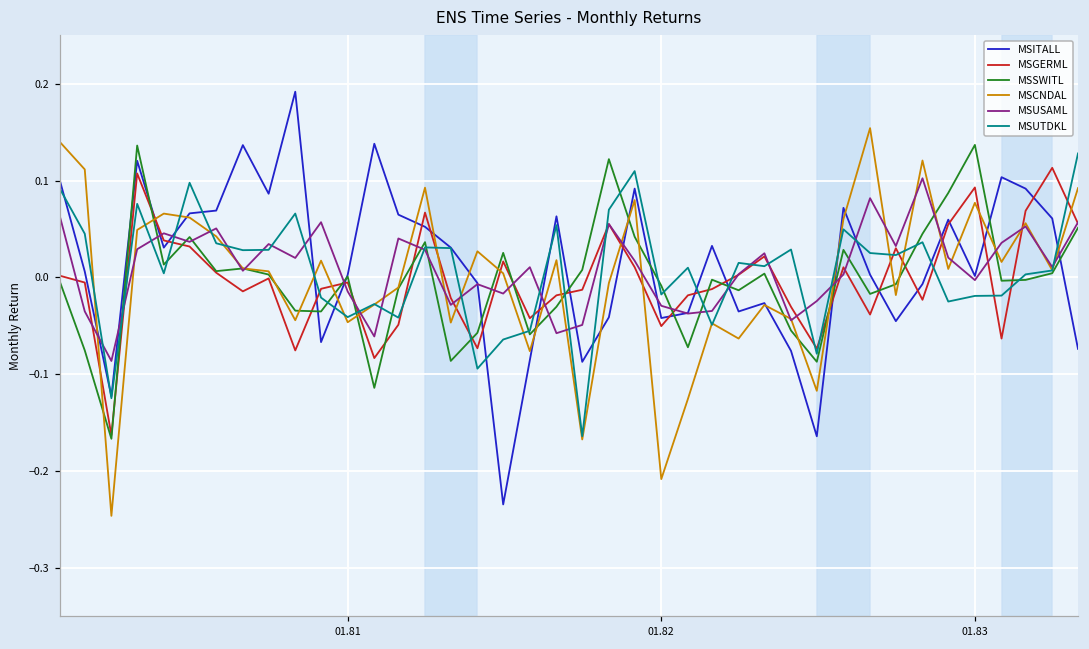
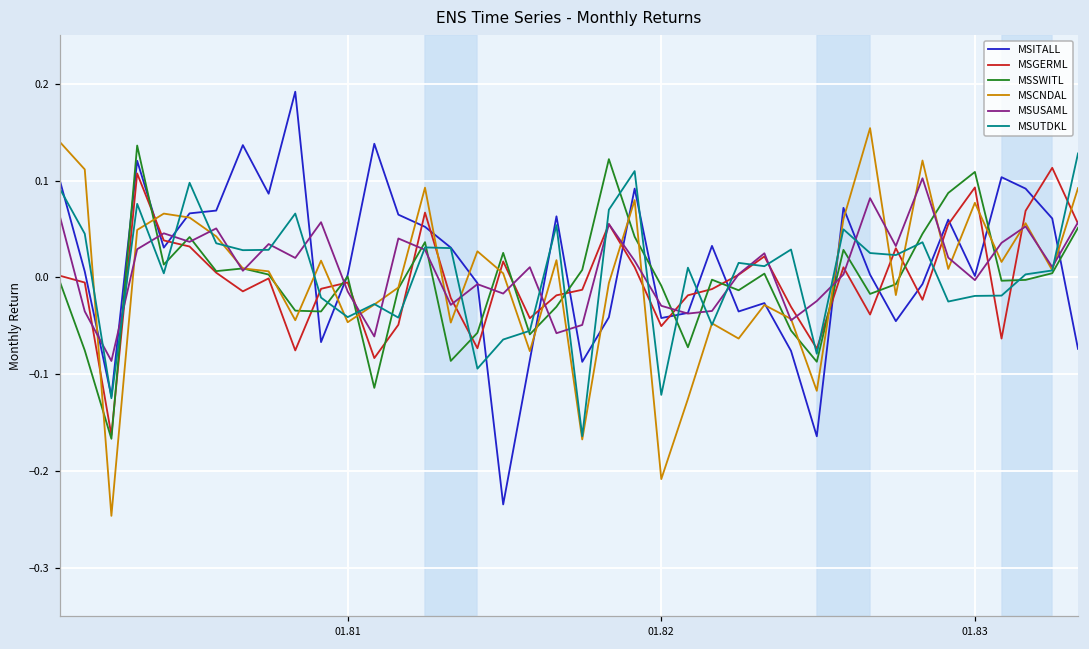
MSUTDKL, 01.82: -0.02 -> -0.12
MSSWITL, 01.83: 0.14 -> 0.11
